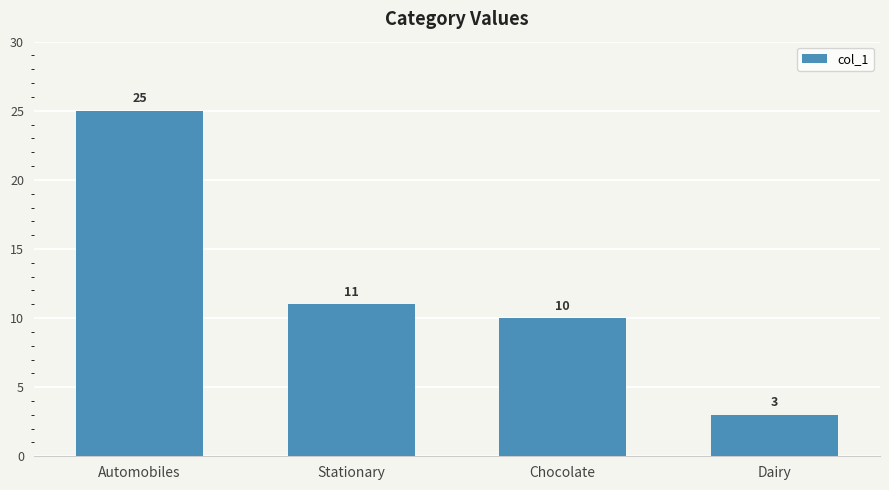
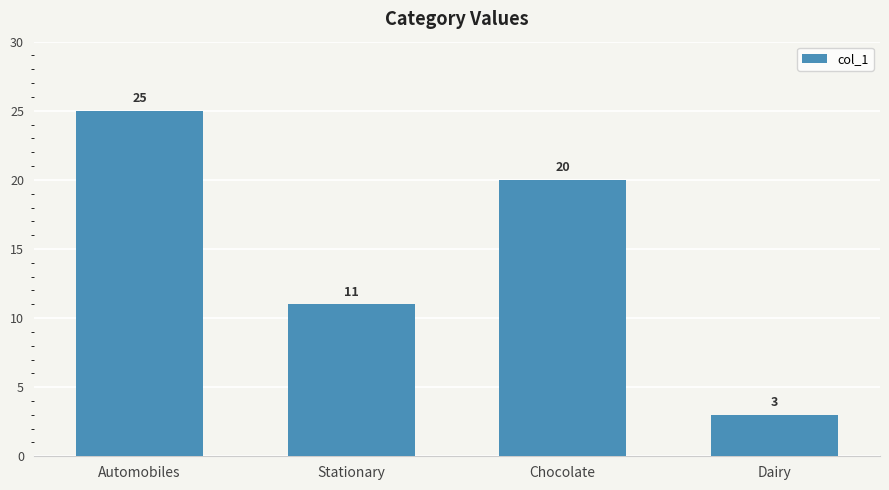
Chocolate: 10 -> 20
